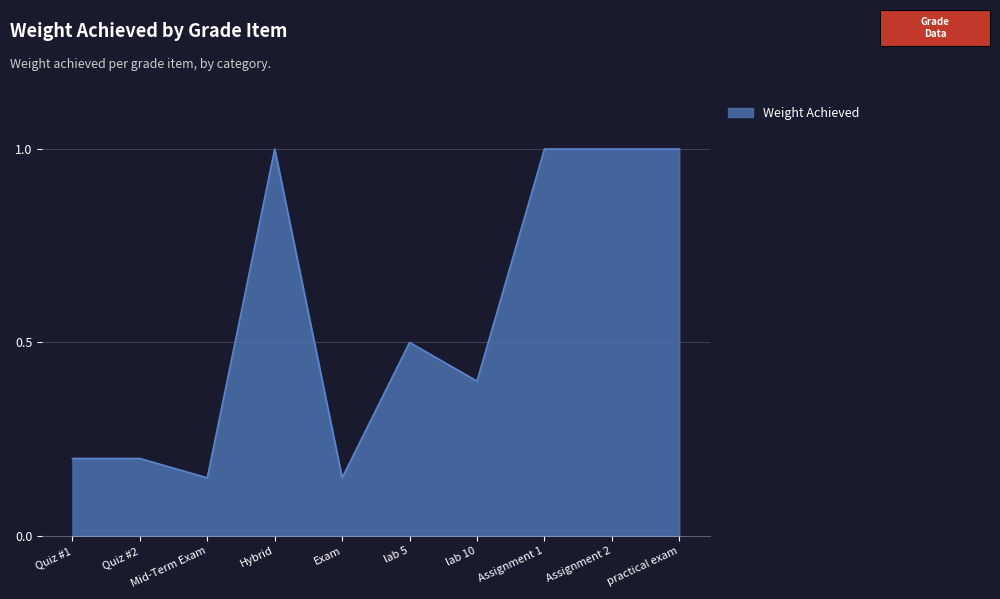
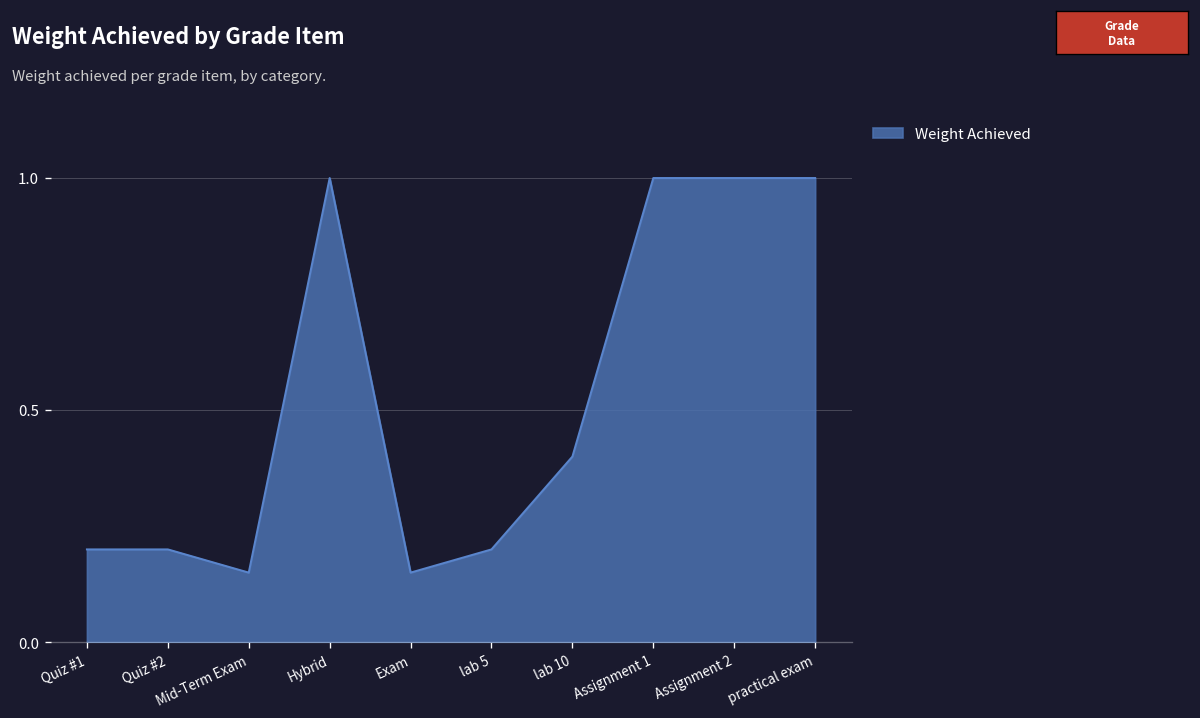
lab 5: 0.5 -> 0.2
